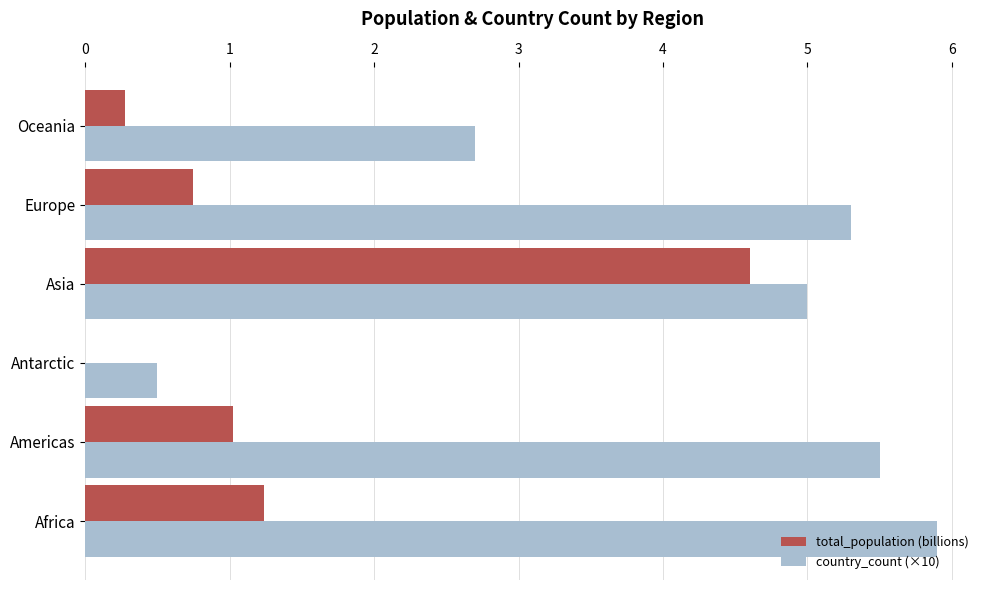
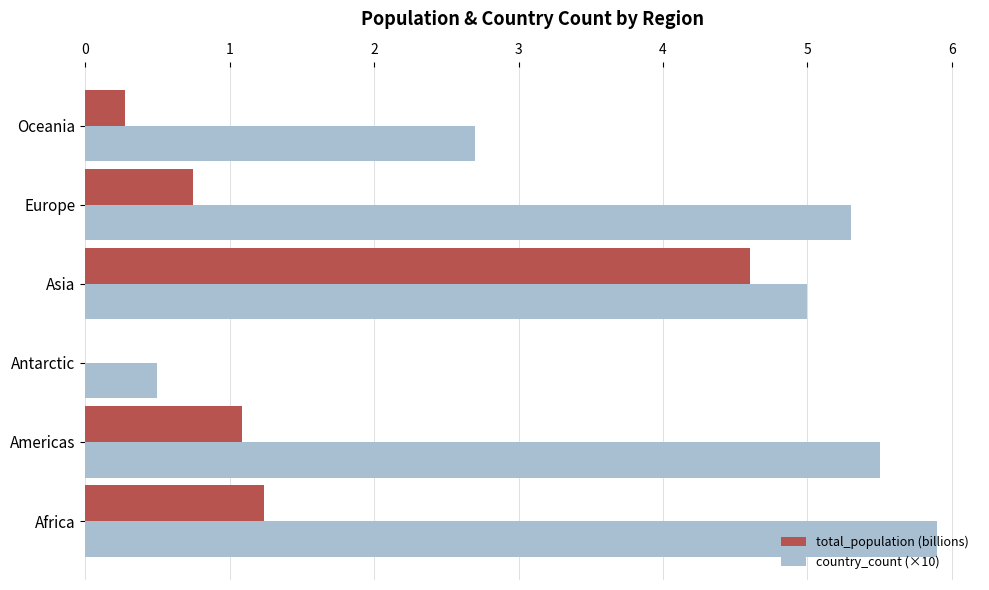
total_population (billions), Americas: 1.02 -> 1.08
